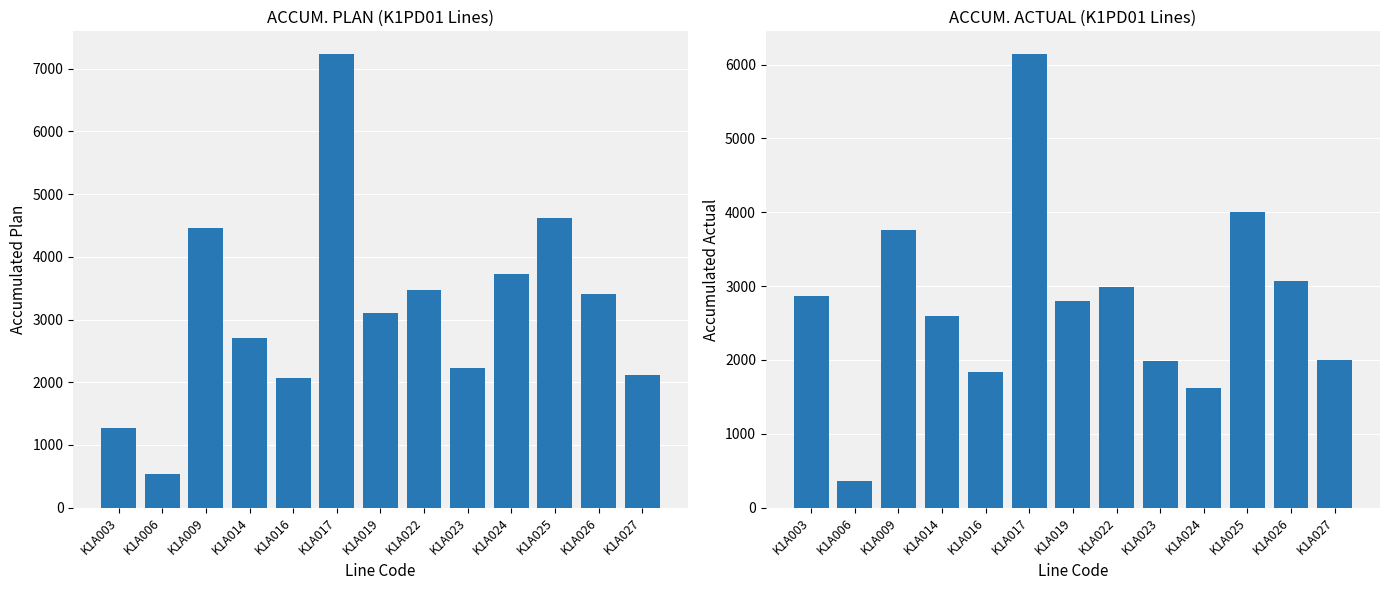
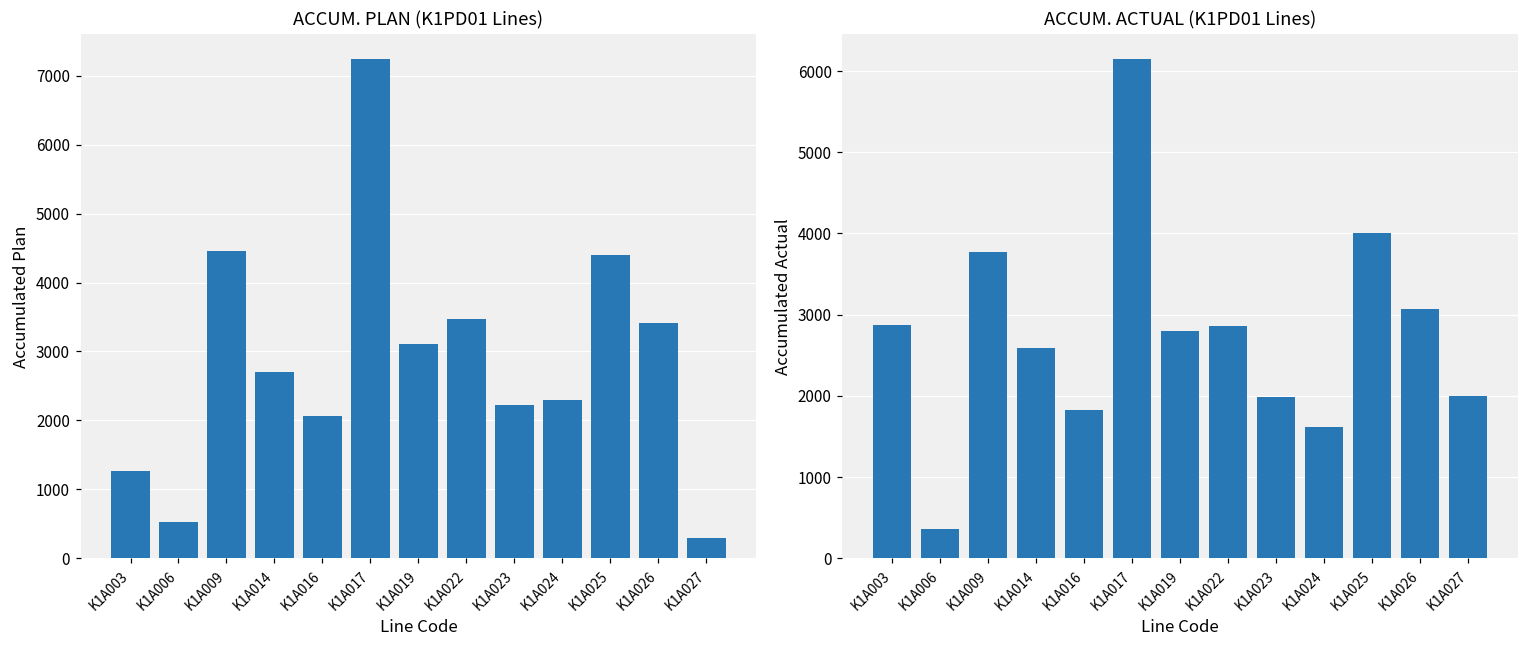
ACCUM. PLAN (K1PD01 Lines), K1A024: 3700 -> 2300
ACCUM. PLAN (K1PD01 Lines), K1A025: 4600 -> 4400
ACCUM. PLAN (K1PD01 Lines), K1A027: 2100 -> 300
ACCUM. ACTUAL (K1PD01 Lines), K1A022: 3000 -> 2900
